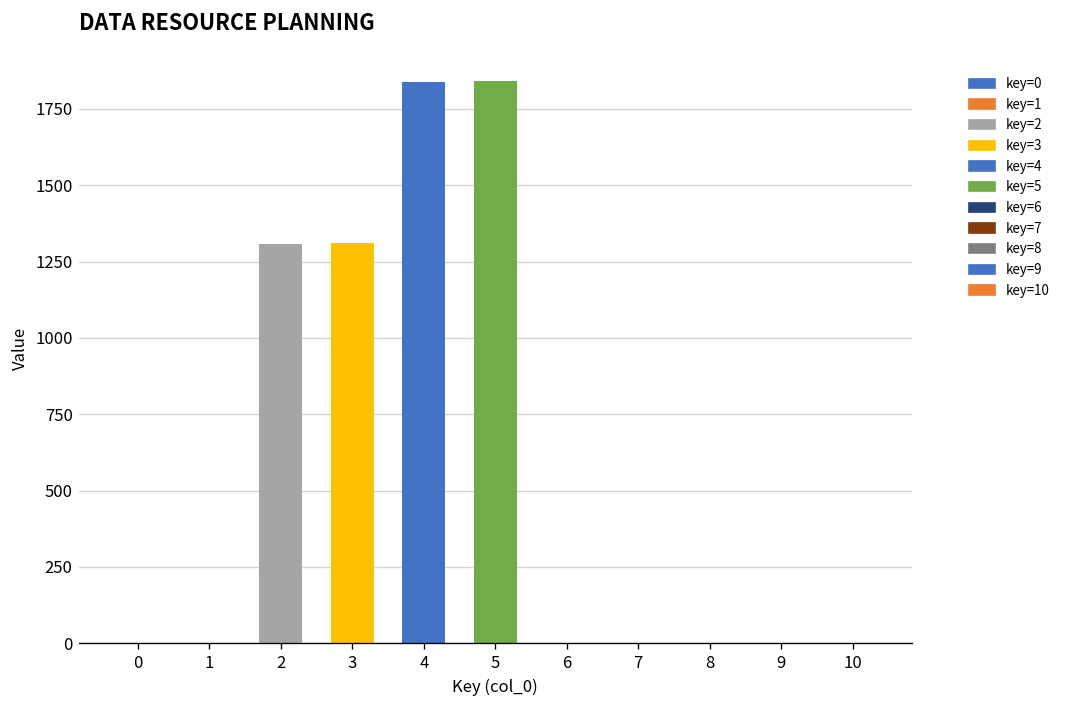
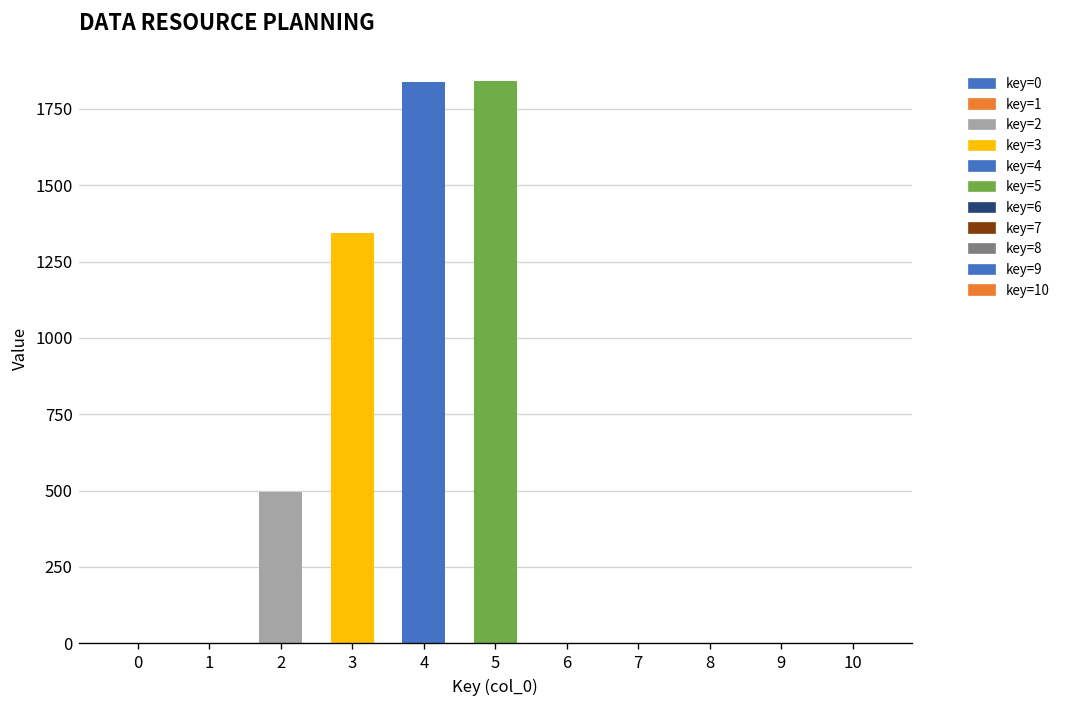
2: 1310 -> 490
3: 1310 -> 1340
